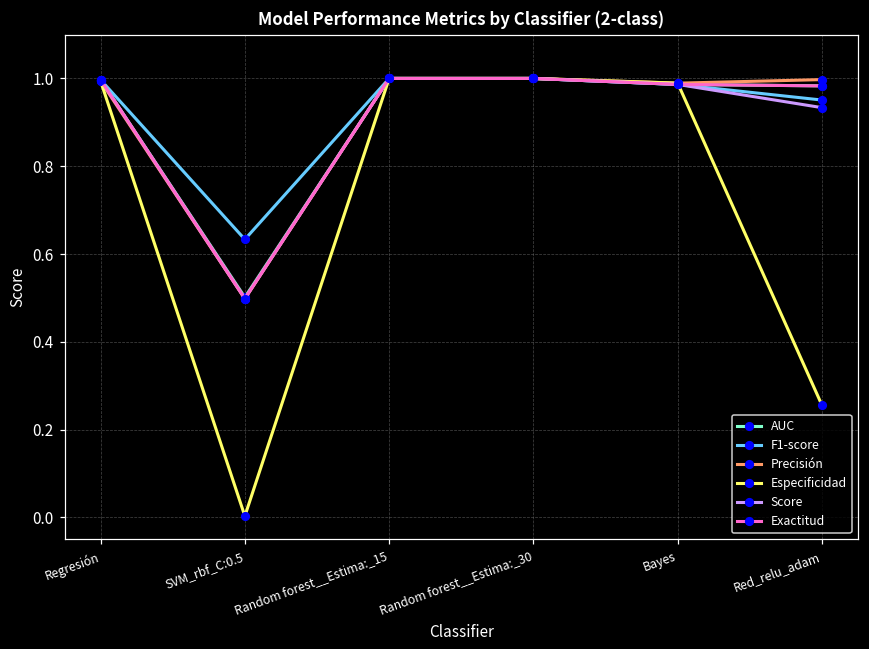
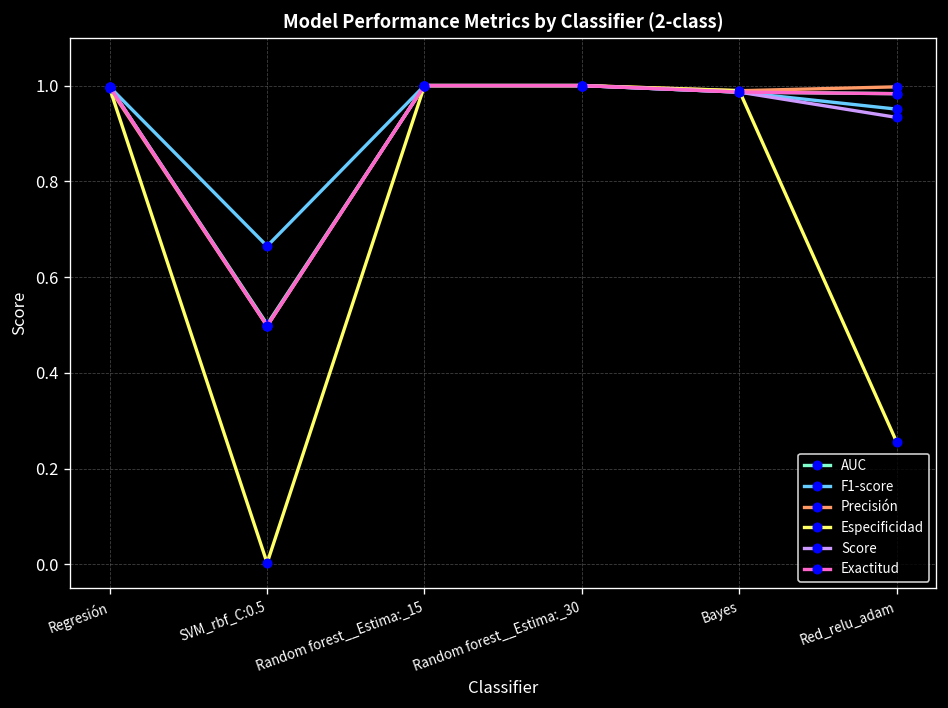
F1-score, SVM_rbf_C:0.5: 0.63 -> 0.66
